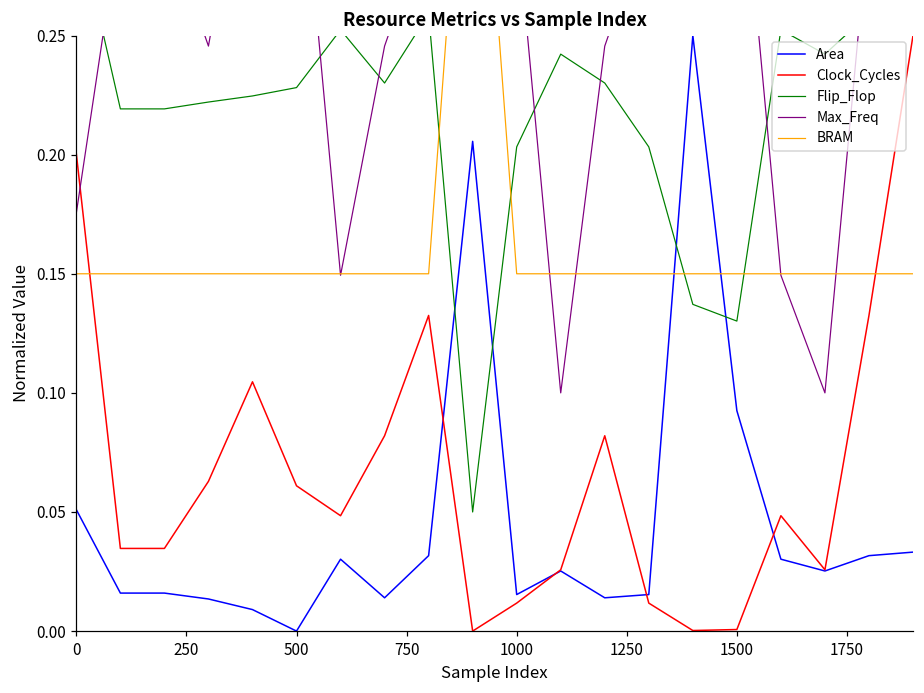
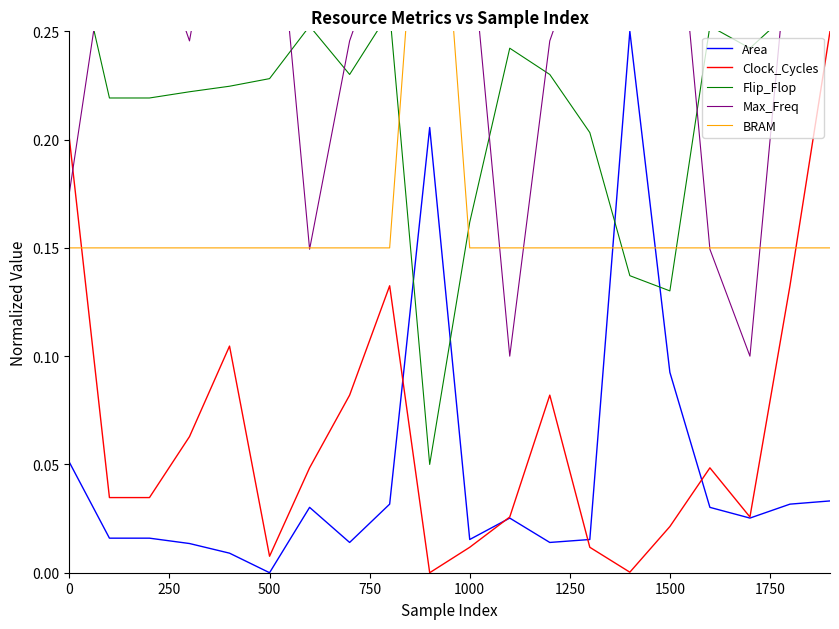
Clock_Cycles, 500: 0.061 -> 0.008
Flip_Flop, 1000: 0.203 -> 0.162
Clock_Cycles, 1500: 0.001 -> 0.021
